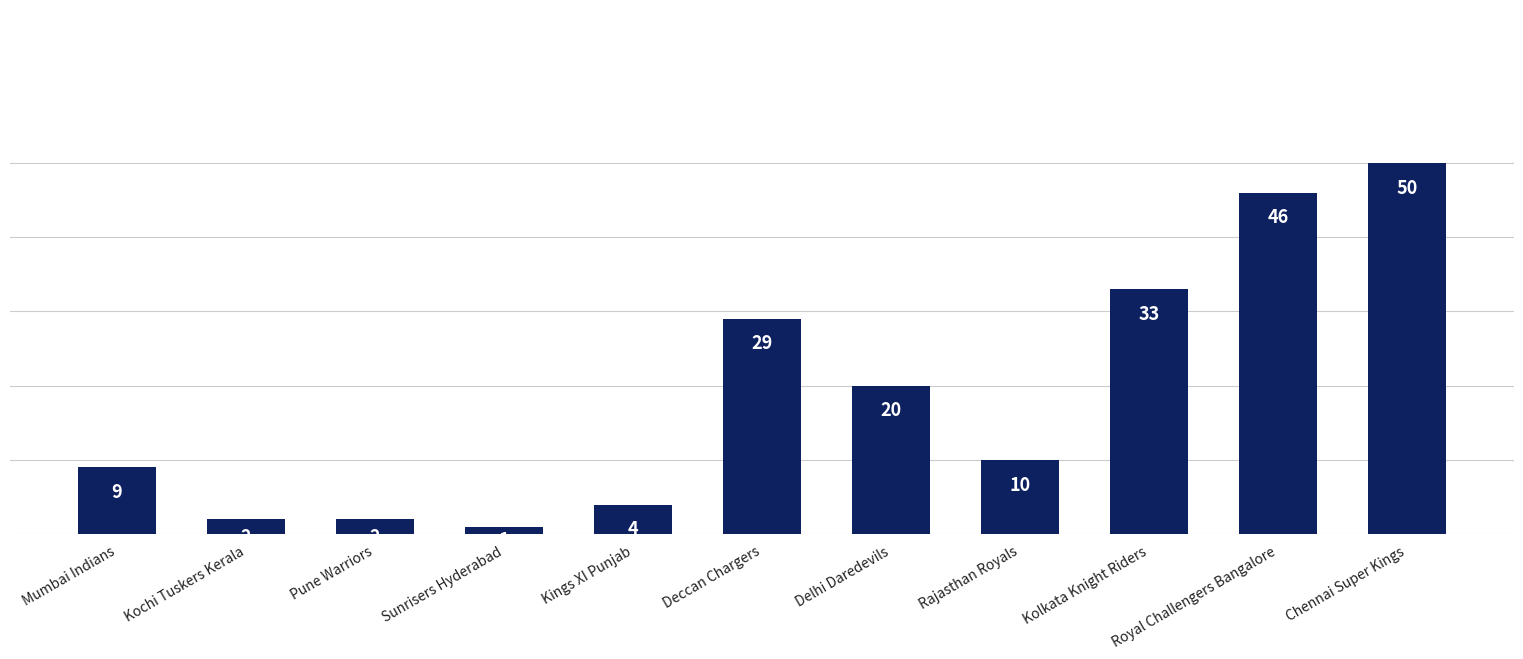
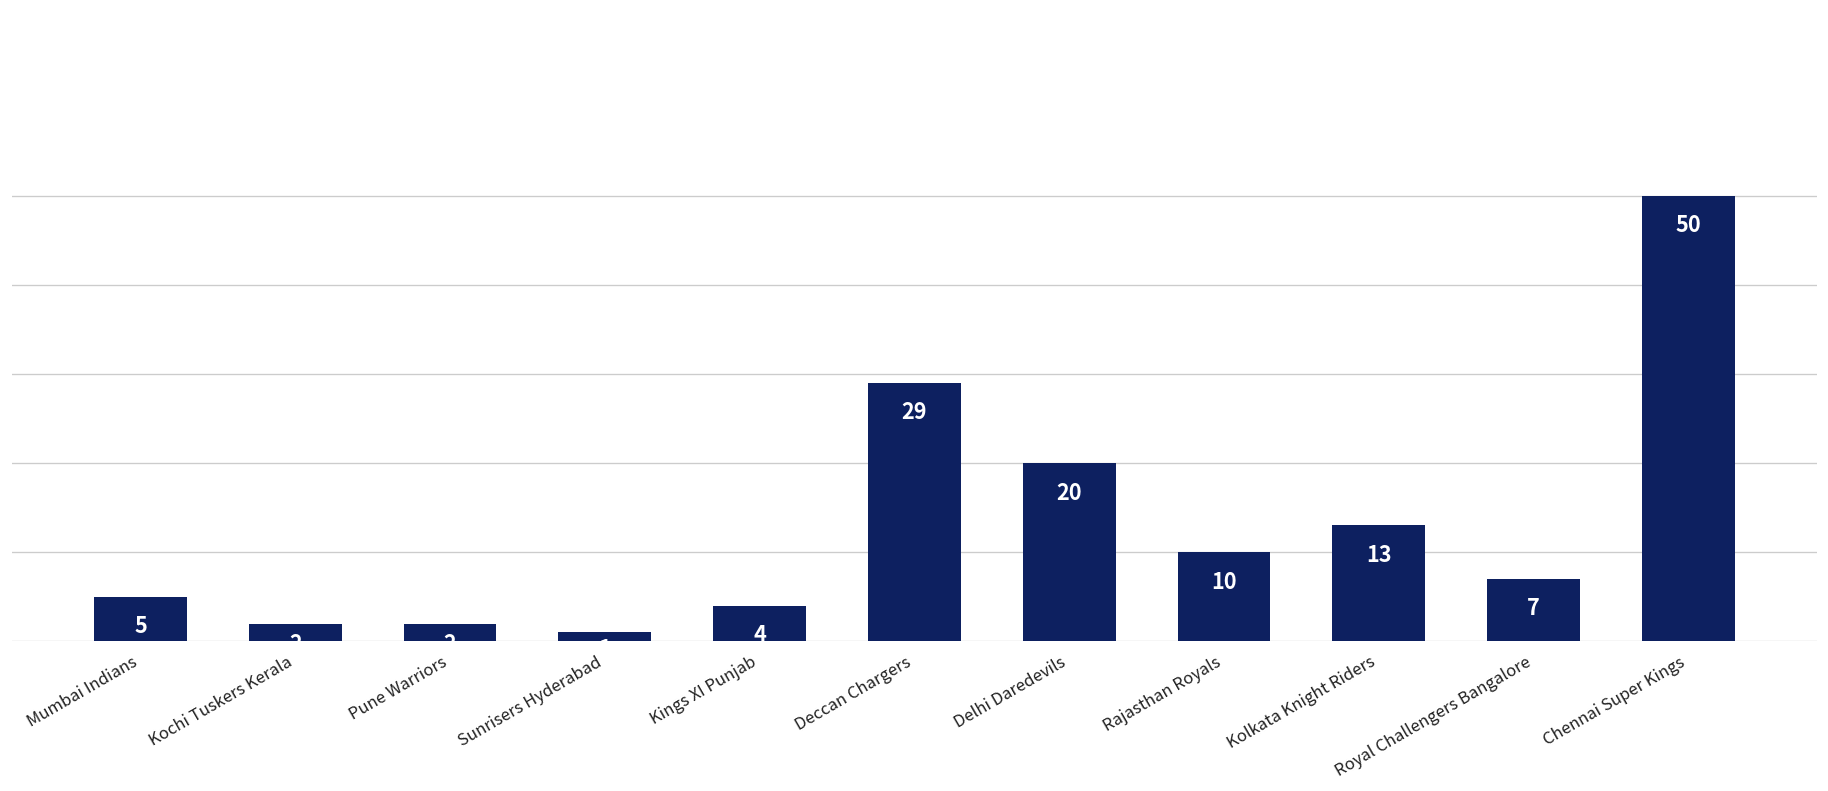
Mumbai Indians: 9 -> 5
Kolkata Knight Riders: 33 -> 13
Royal Challengers Bangalore: 46 -> 7
